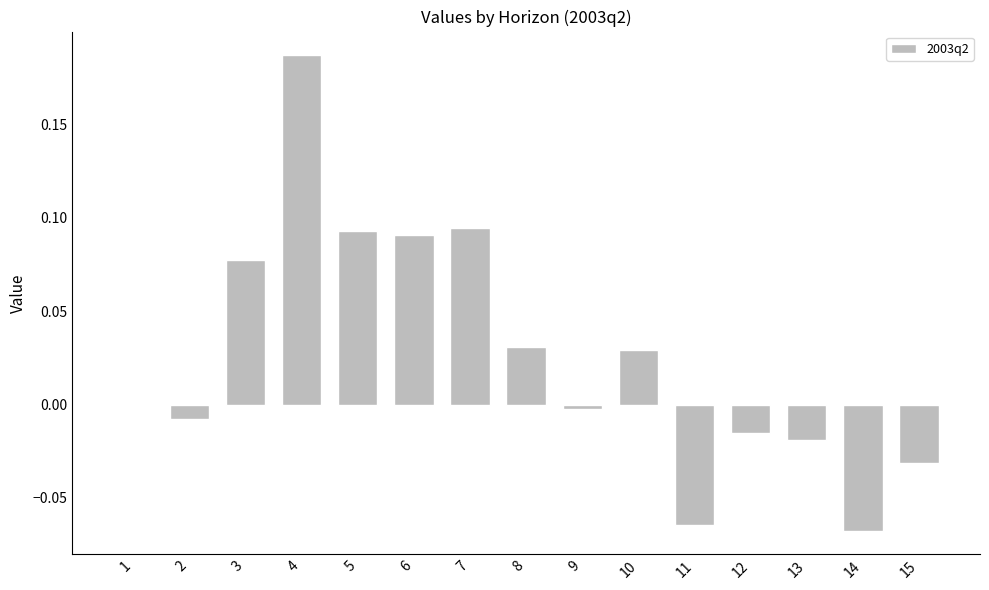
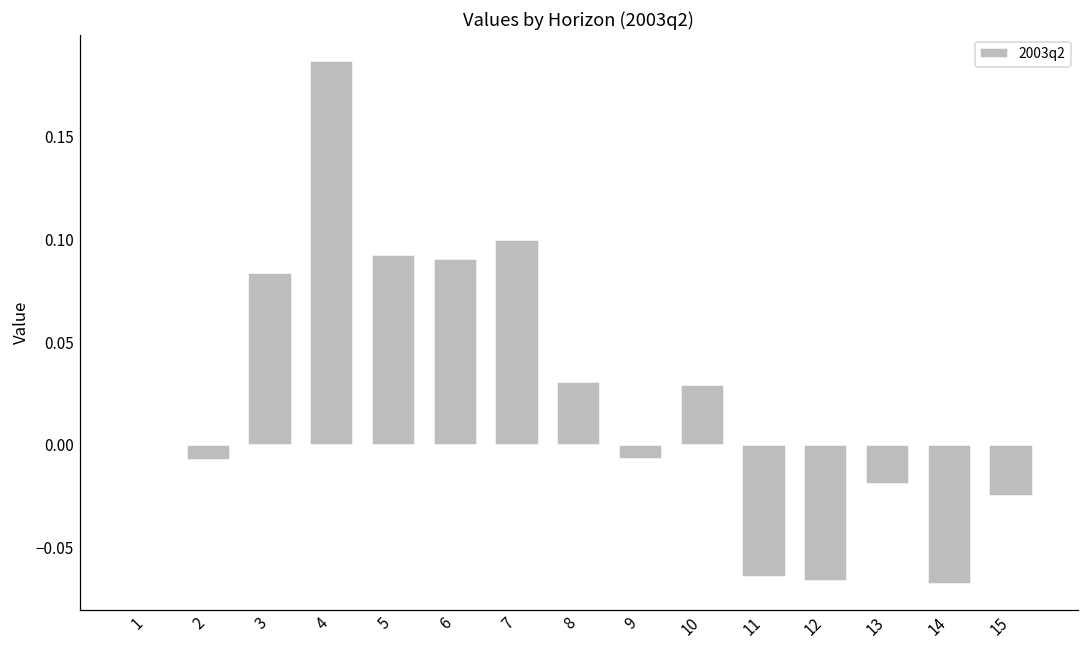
3: 0.077 -> 0.084
7: 0.094 -> 0.100
9: -0.002 -> -0.007
12: -0.015 -> -0.066
15: -0.031 -> -0.025
